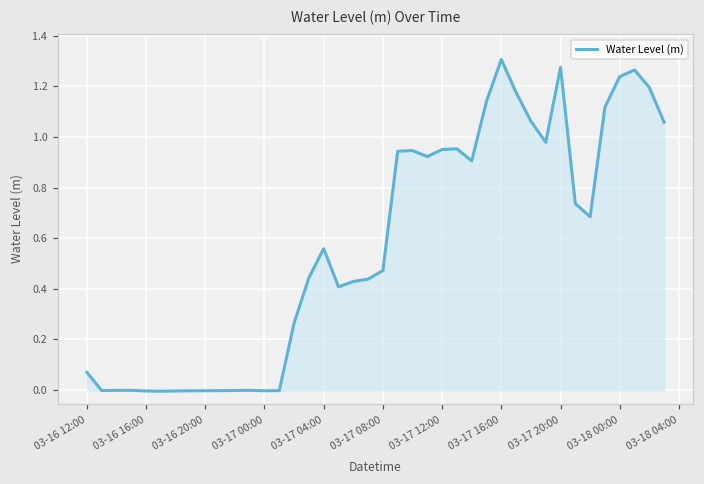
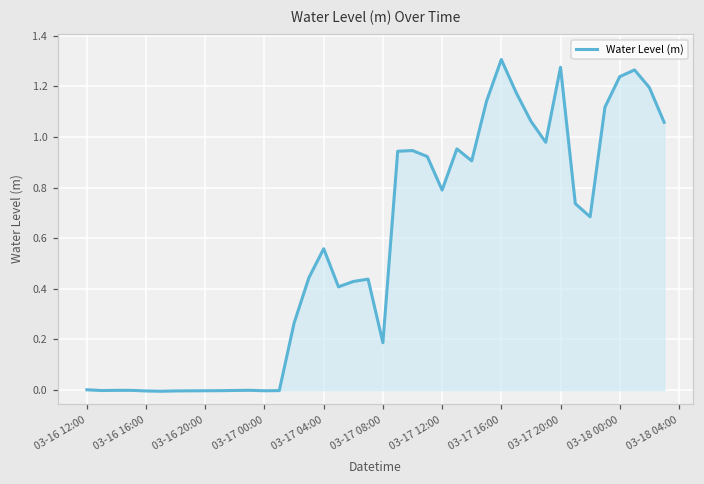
Water Level (m), 03-16 12:00: 0.07 -> 0.00
Water Level (m), 03-17 08:00: 0.47 -> 0.19
Water Level (m), 03-17 12:00: 0.95 -> 0.79
